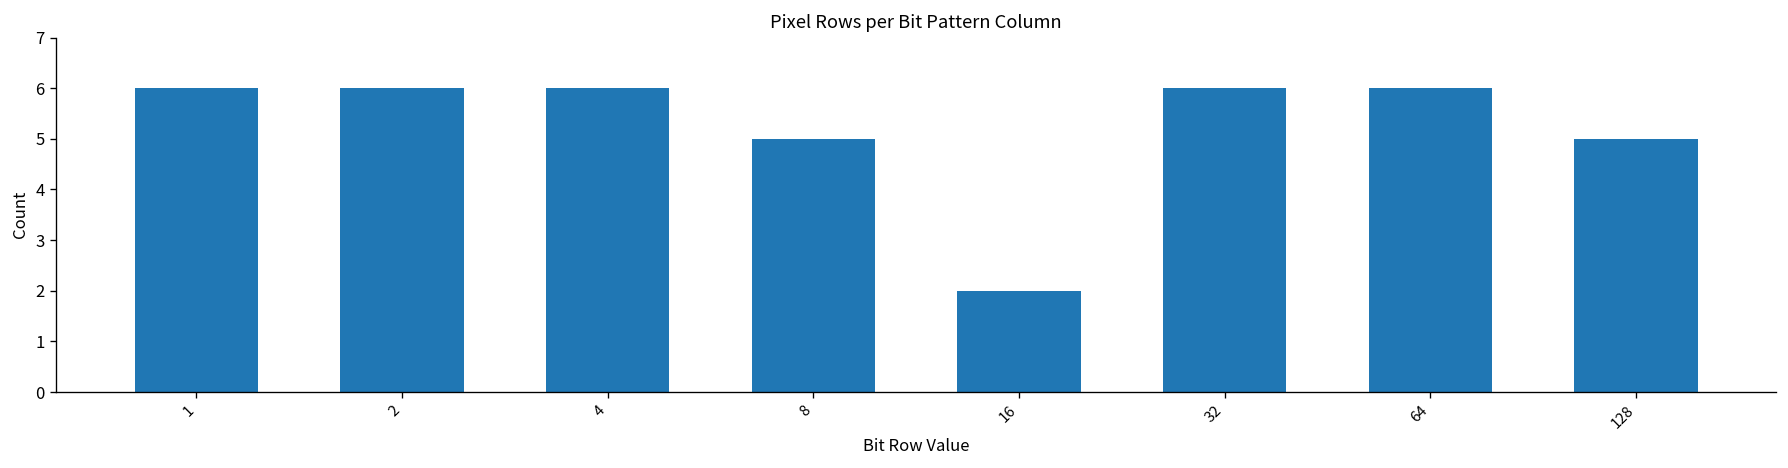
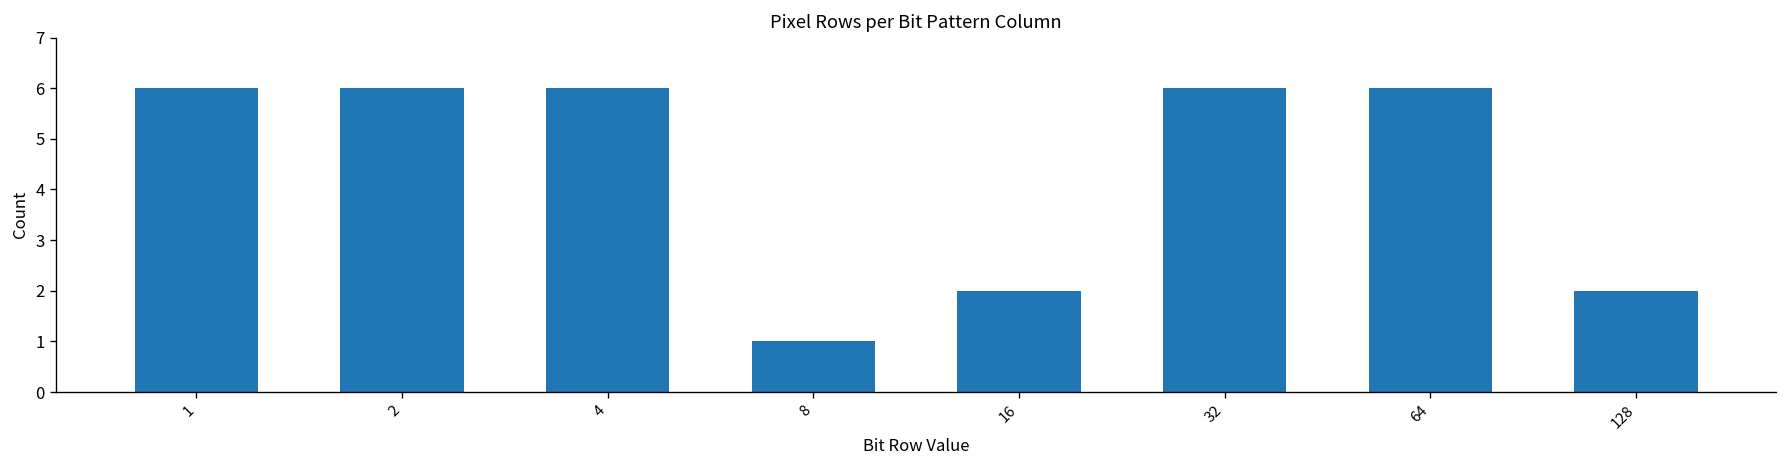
8: 5 -> 1
128: 5 -> 2
